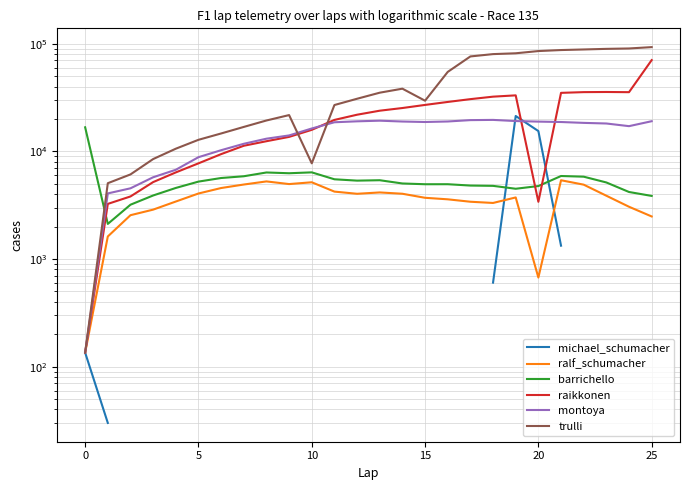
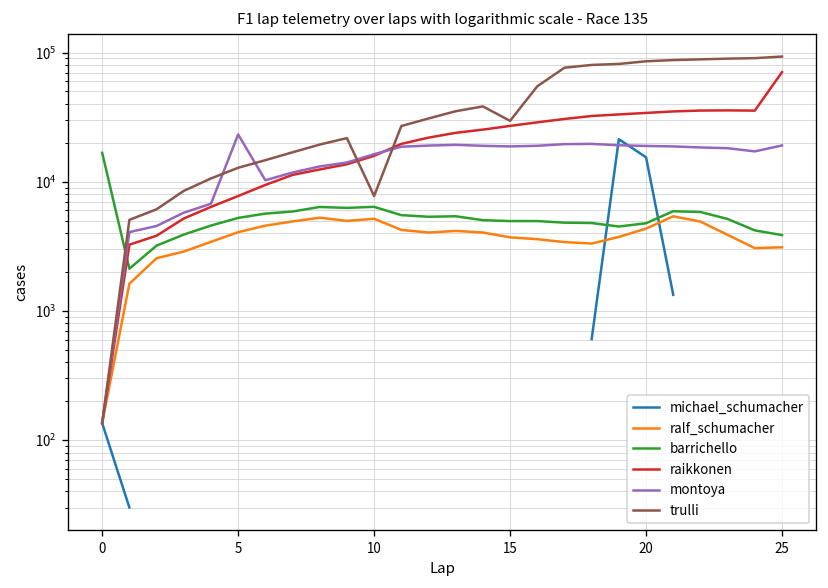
montoya, 5: 9000 -> 23000
ralf_schumacher, 20: 700 -> 4300
raikkonen, 20: 3400 -> 34000
ralf_schumacher, 25: 2500 -> 3100
